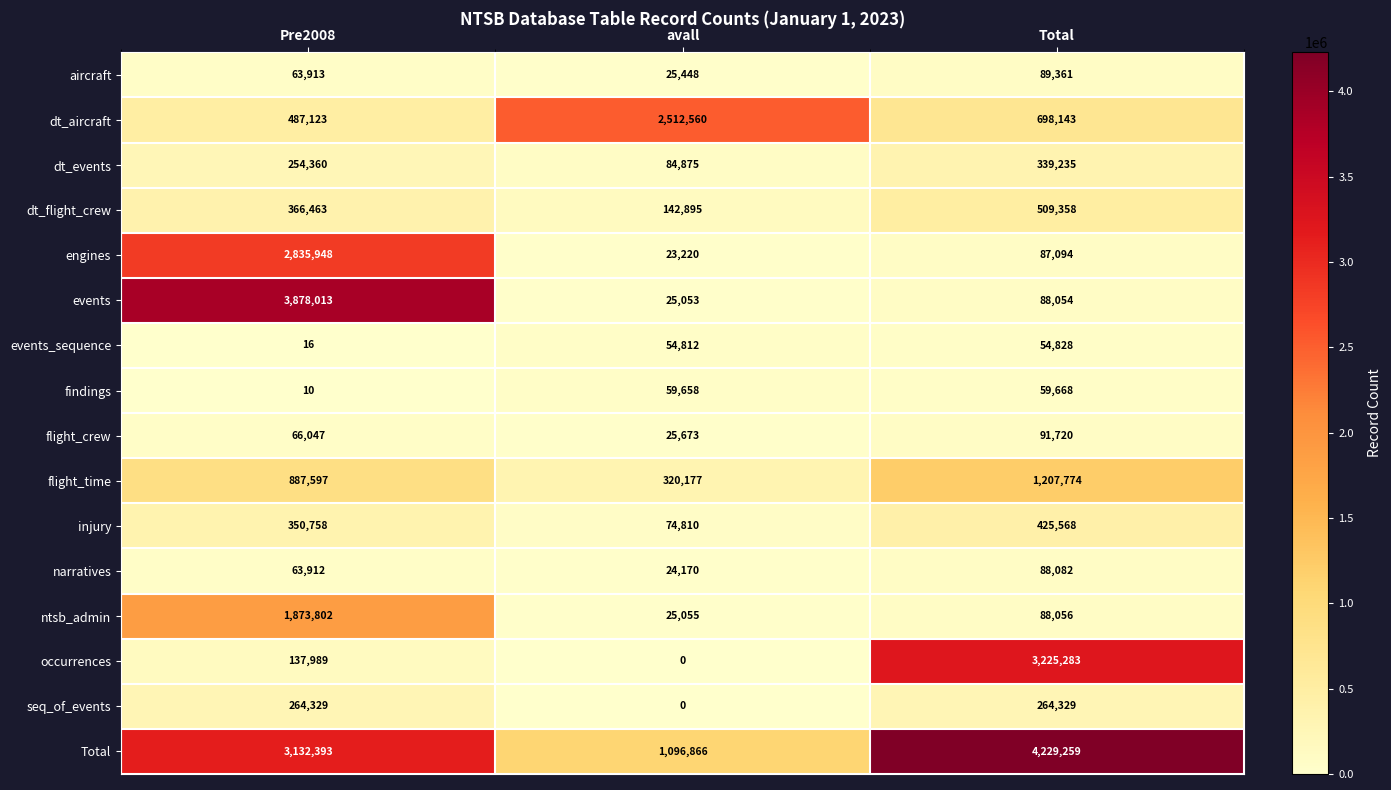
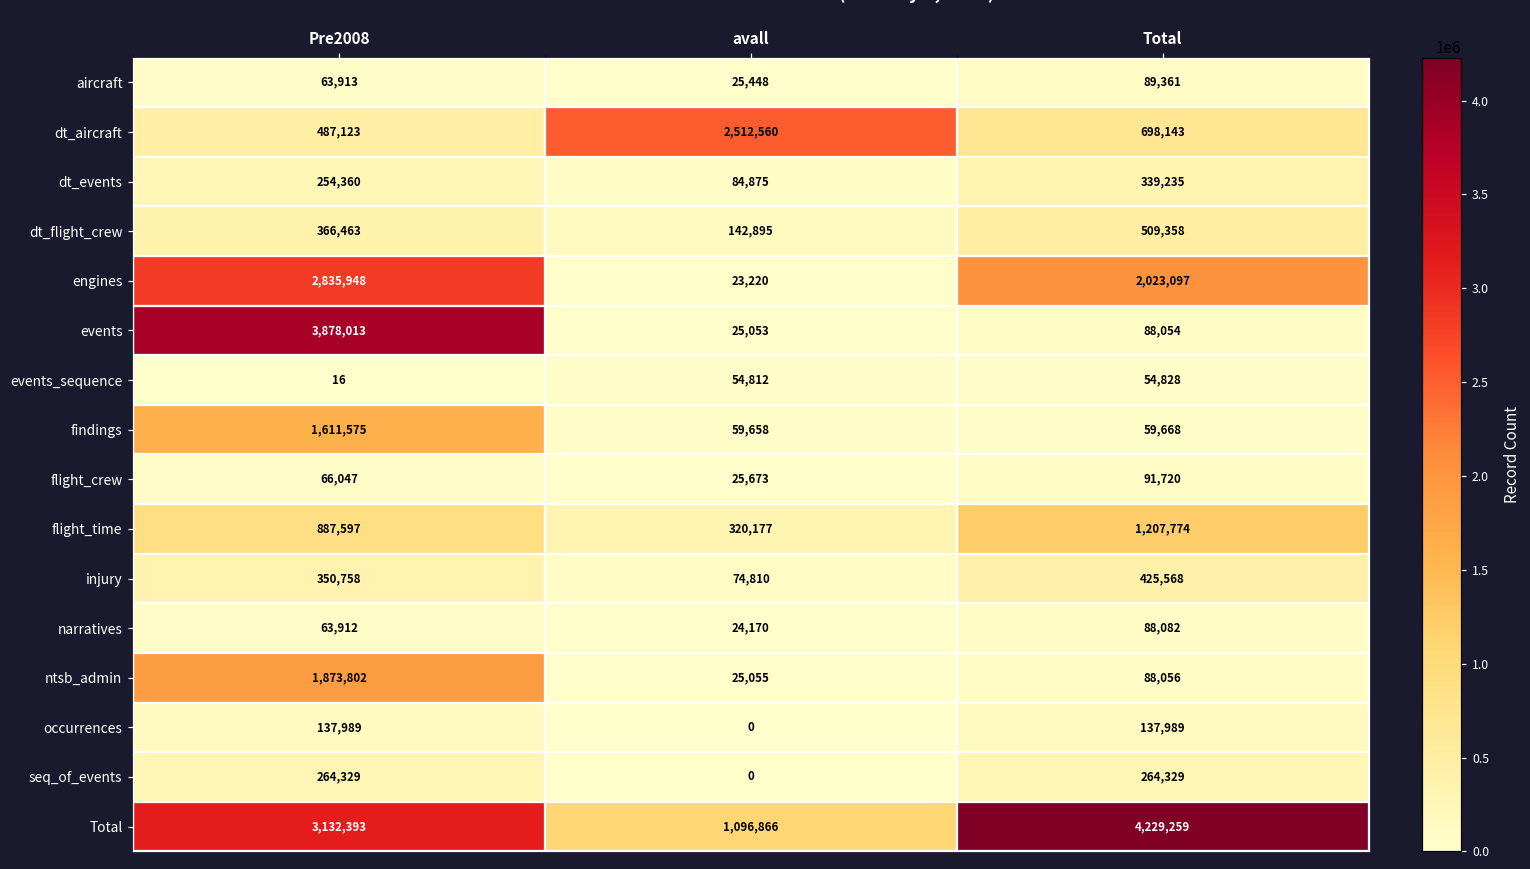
engines, Total: 87,094 -> 2,023,097
findings, Pre2008: 10 -> 1,611,575
occurrences, Total: 3,225,283 -> 137,989
